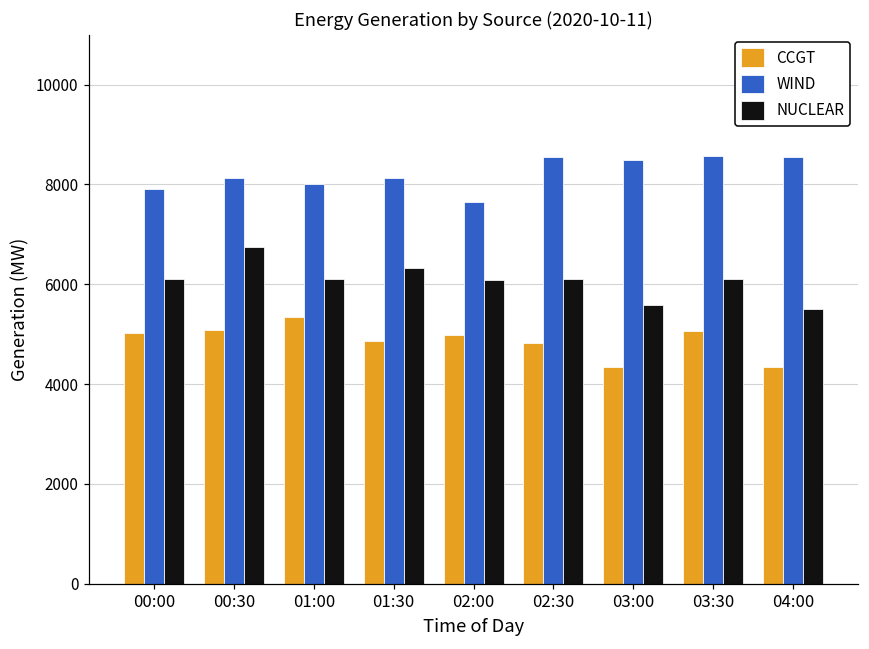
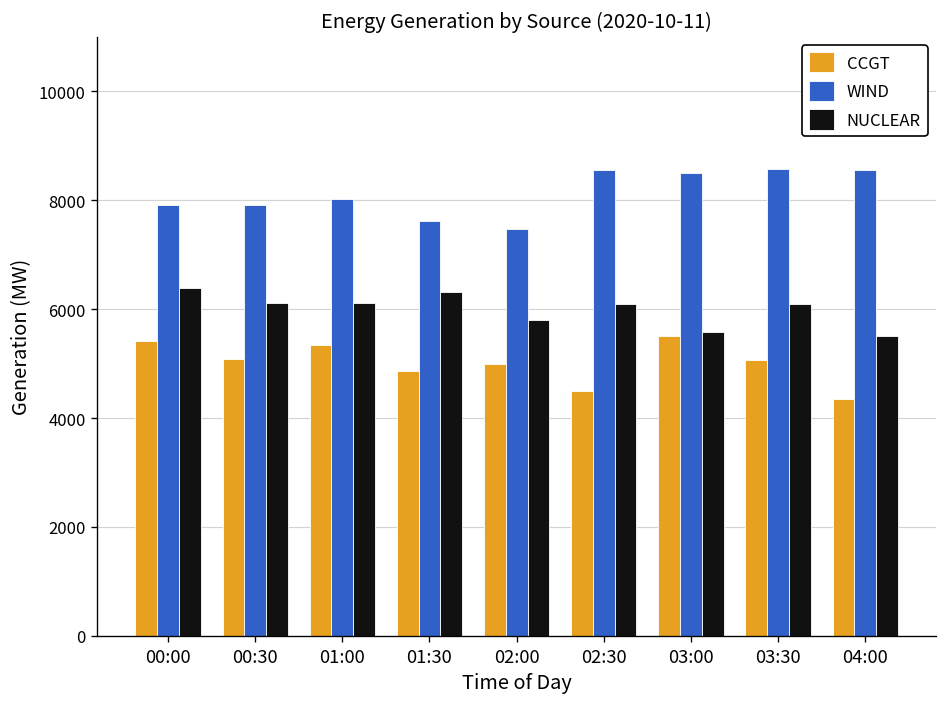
CCGT, 00:00: 5000 -> 5400
NUCLEAR, 00:00: 6100 -> 6400
WIND, 00:30: 8100 -> 7900
NUCLEAR, 00:30: 6700 -> 6100
WIND, 01:30: 8100 -> 7600
WIND, 02:00: 7700 -> 7500
NUCLEAR, 02:00: 6100 -> 5800
CCGT, 02:30: 4800 -> 4500
CCGT, 03:00: 4300 -> 5500
